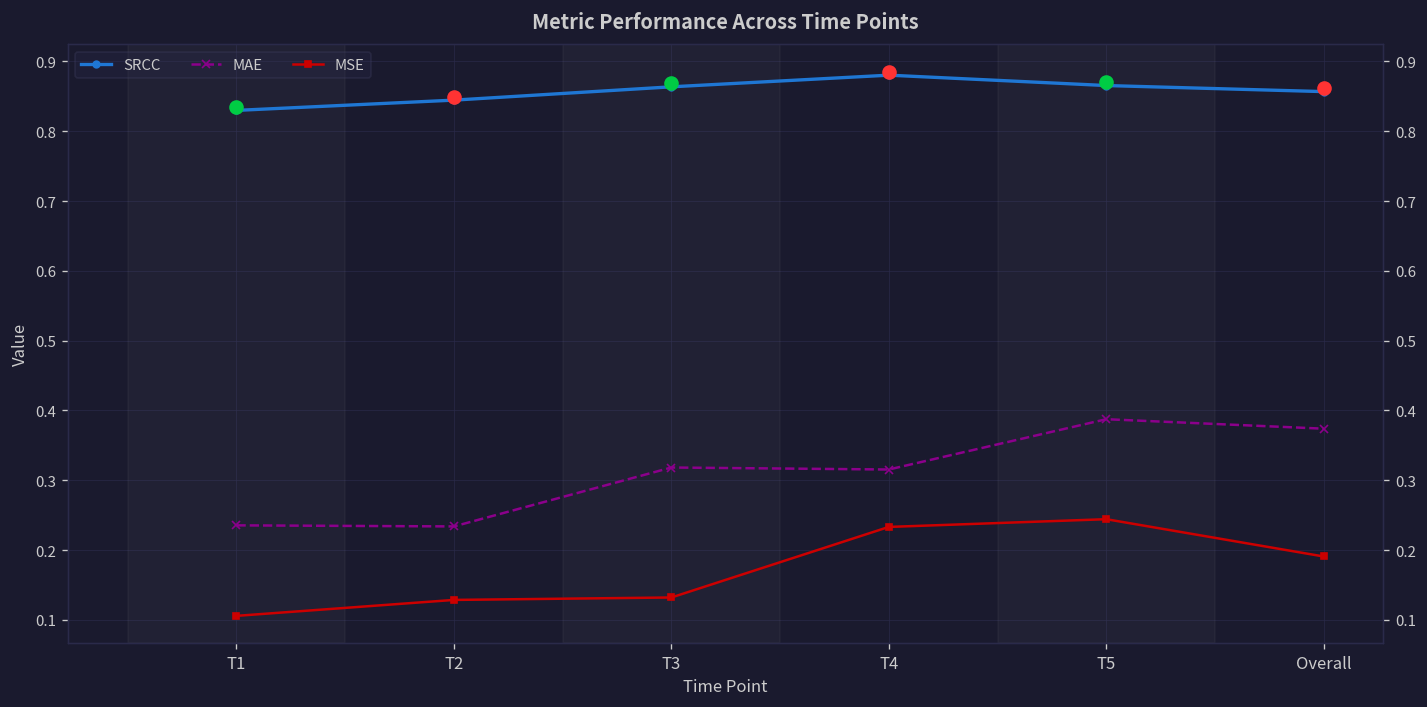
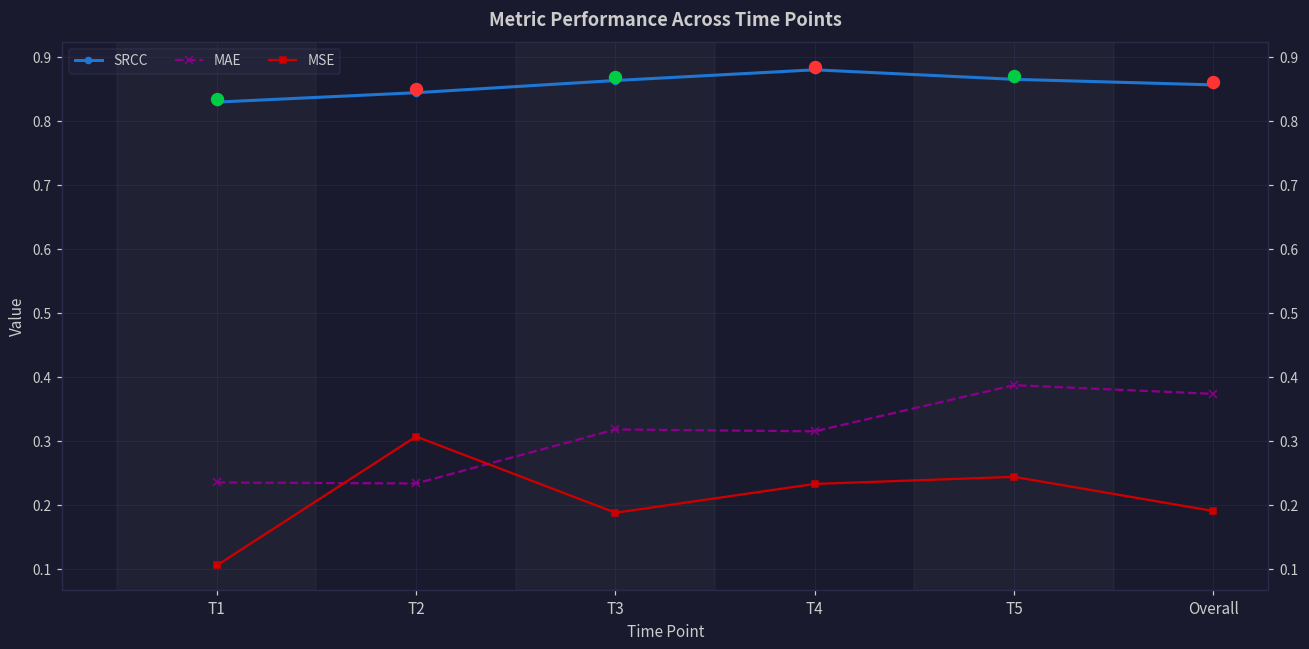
MSE, T2: 0.13 -> 0.31
MSE, T3: 0.13 -> 0.19
